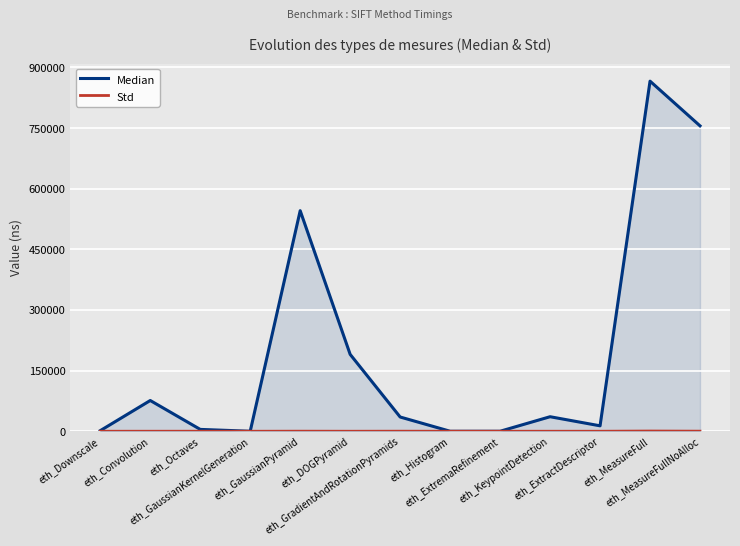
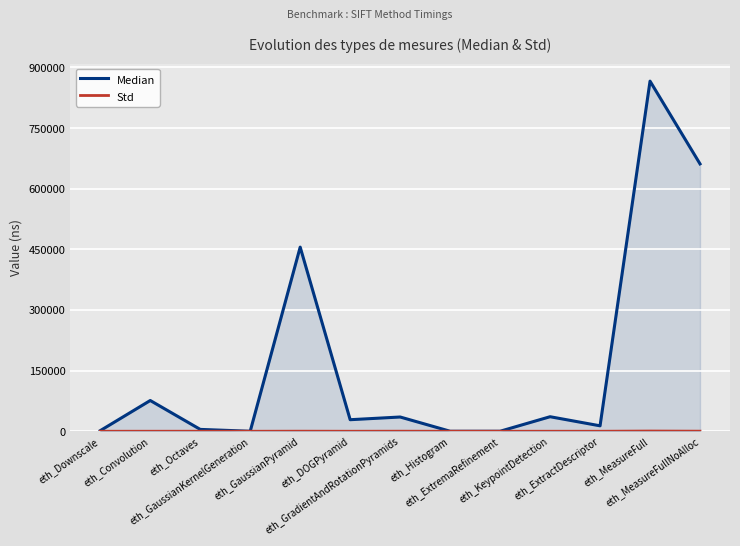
Median, eth_GaussianPyramid: 550000 -> 460000
Median, eth_DOGPyramid: 190000 -> 30000
Median, eth_MeasureFullNoAlloc: 760000 -> 660000
